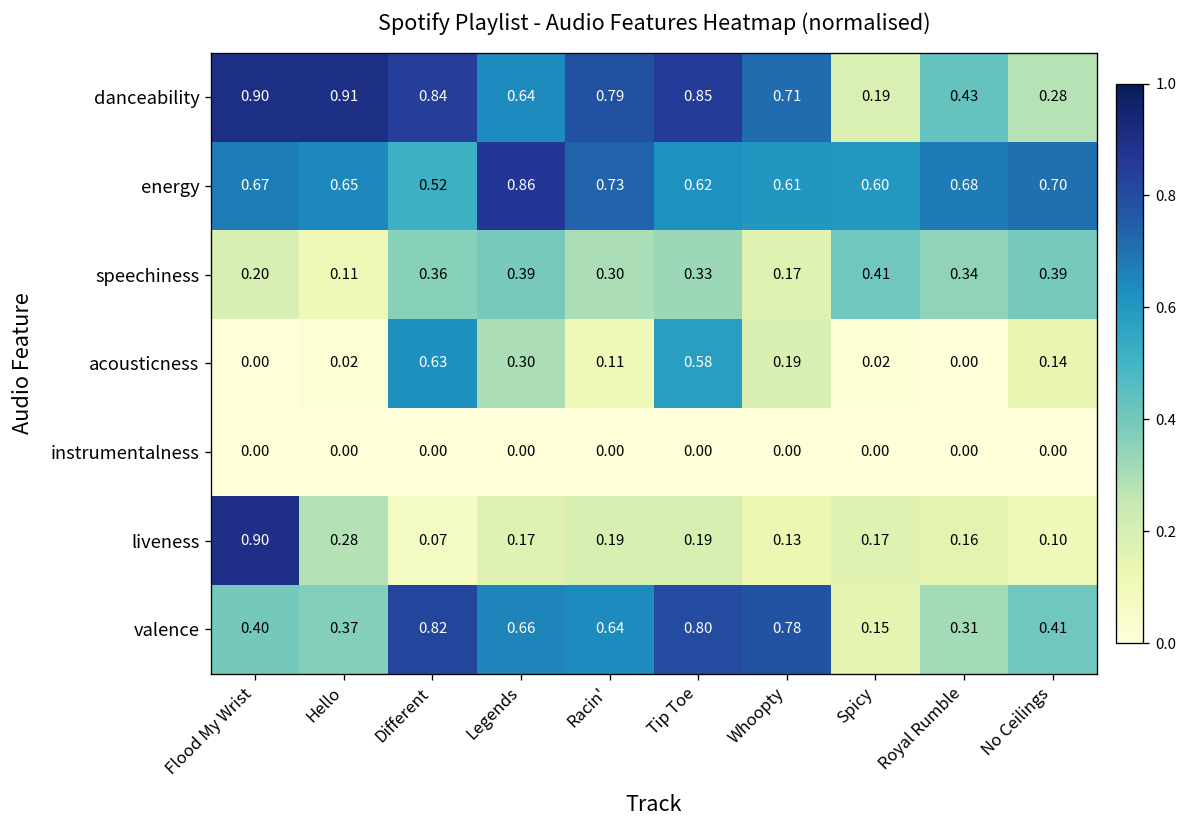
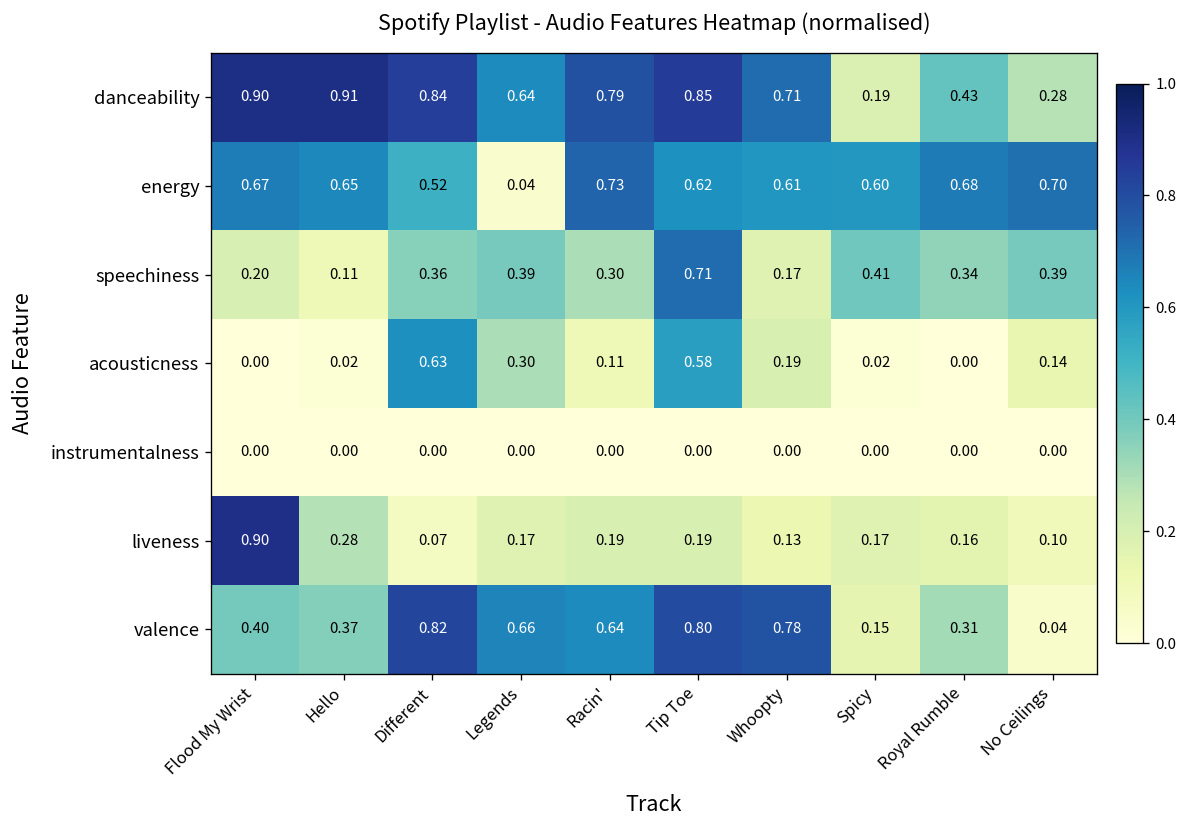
energy, Legends: 0.86 -> 0.04
speechiness, Tip Toe: 0.33 -> 0.71
valence, No Ceilings: 0.41 -> 0.04
